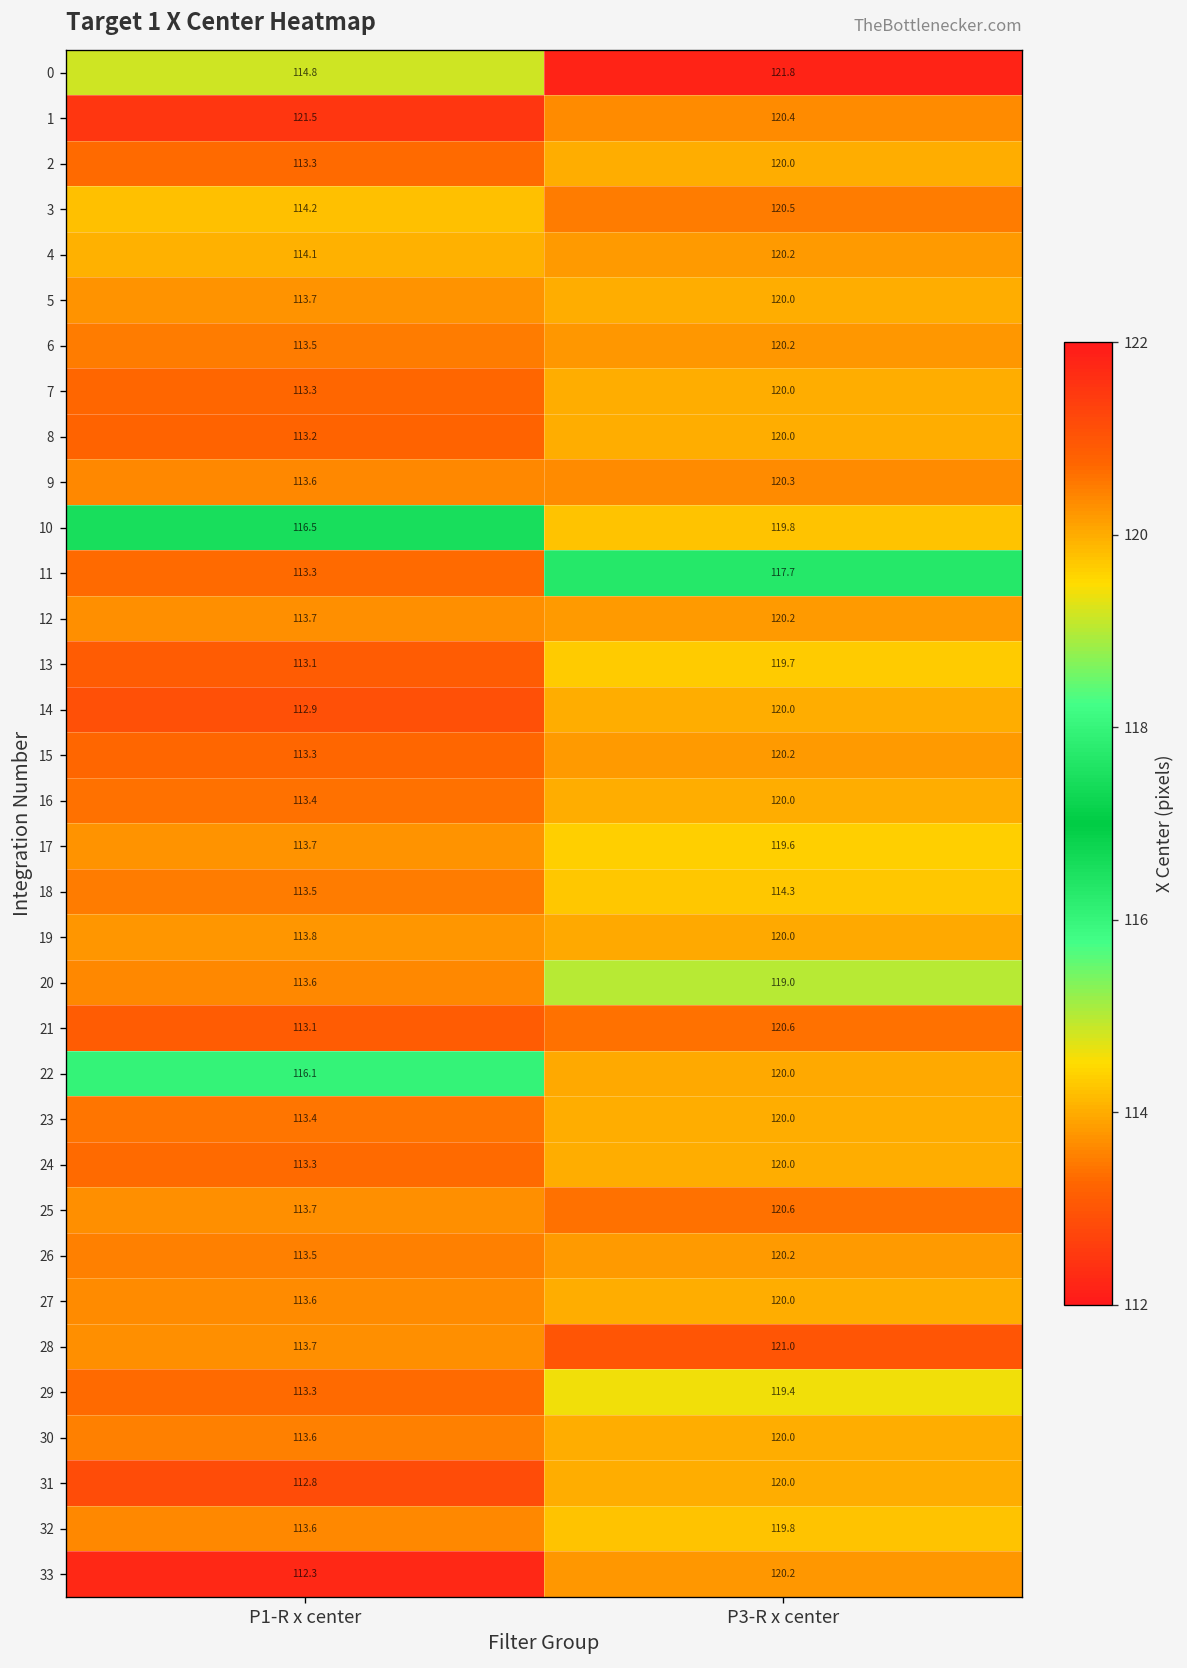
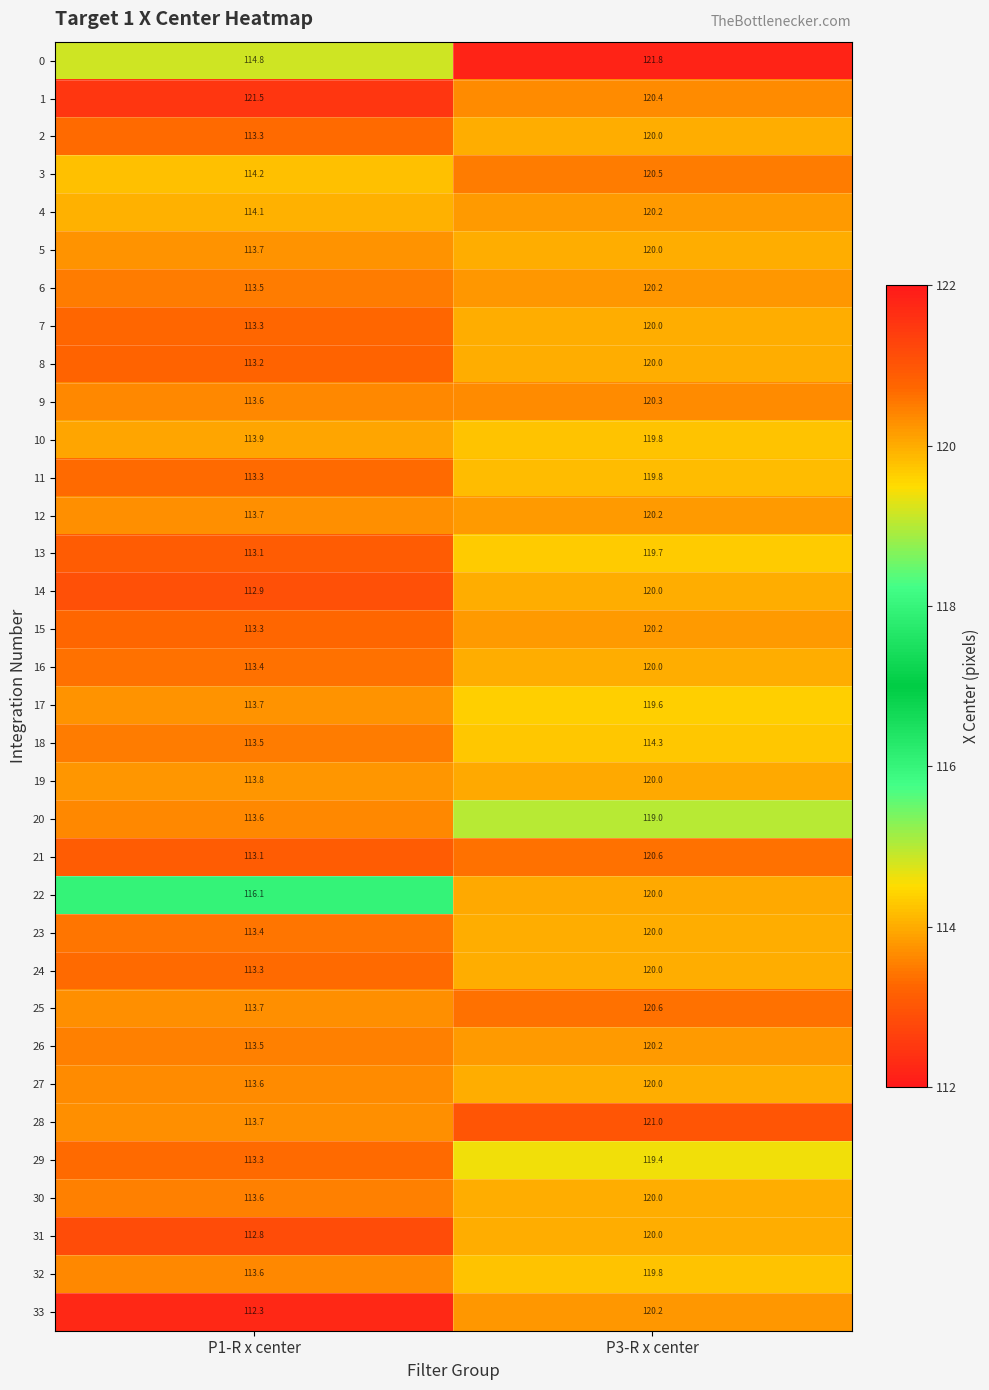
10, P1-R x center: 116.5 -> 113.9
11, P3-R x center: 117.7 -> 119.8
